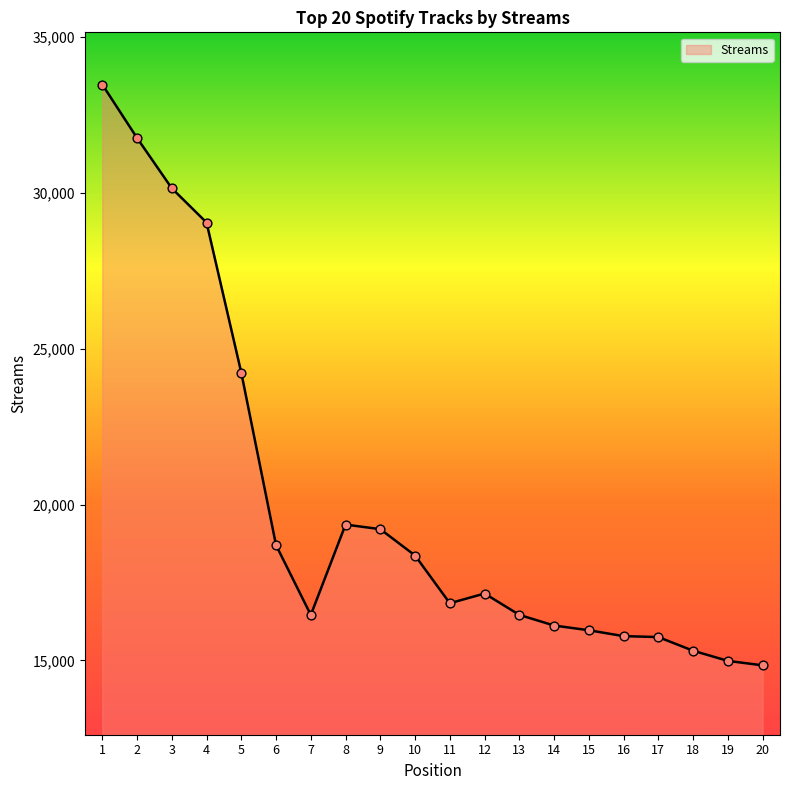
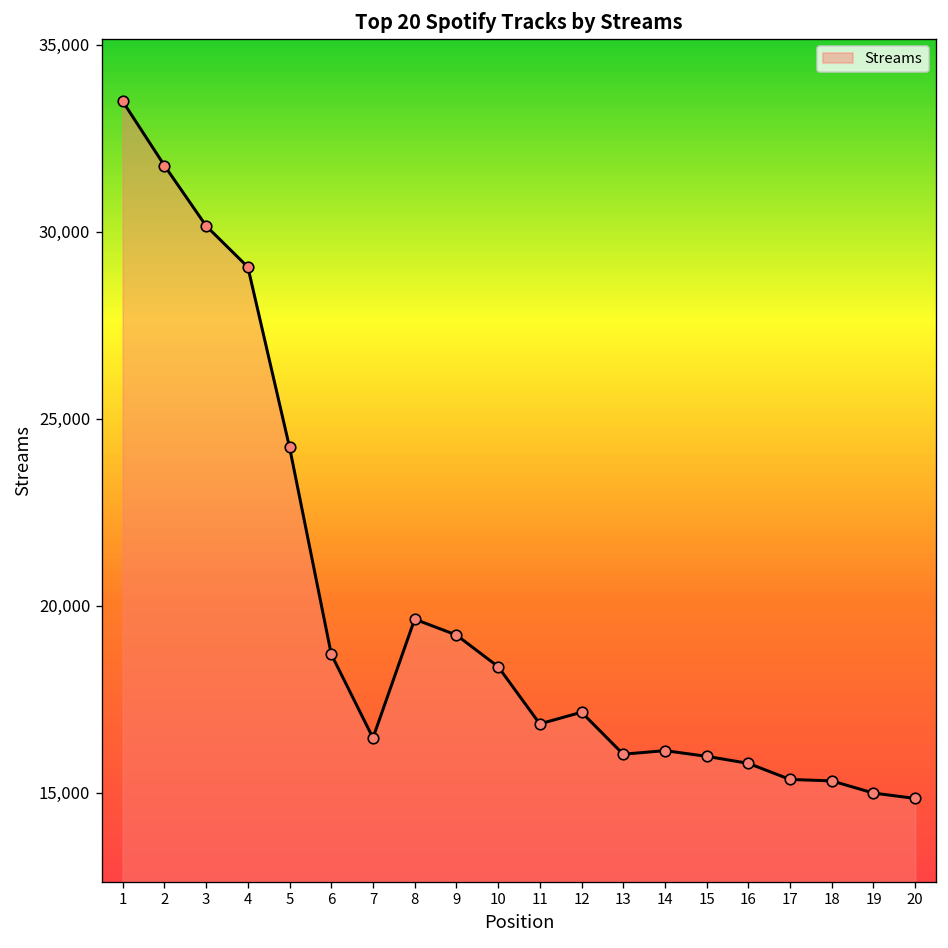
8: 19,400 -> 19,600
13: 16,500 -> 16,000
17: 15,800 -> 15,400
